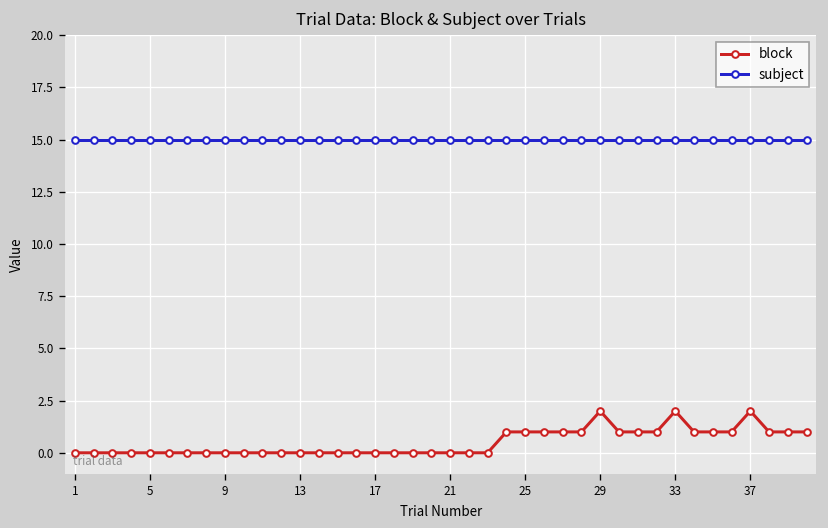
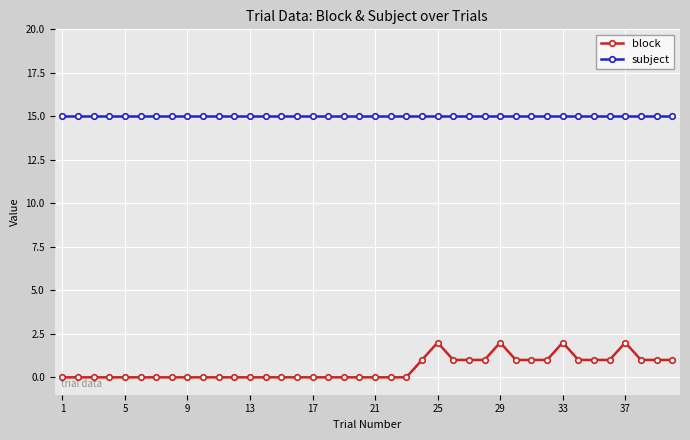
block, 25: 1 -> 2
